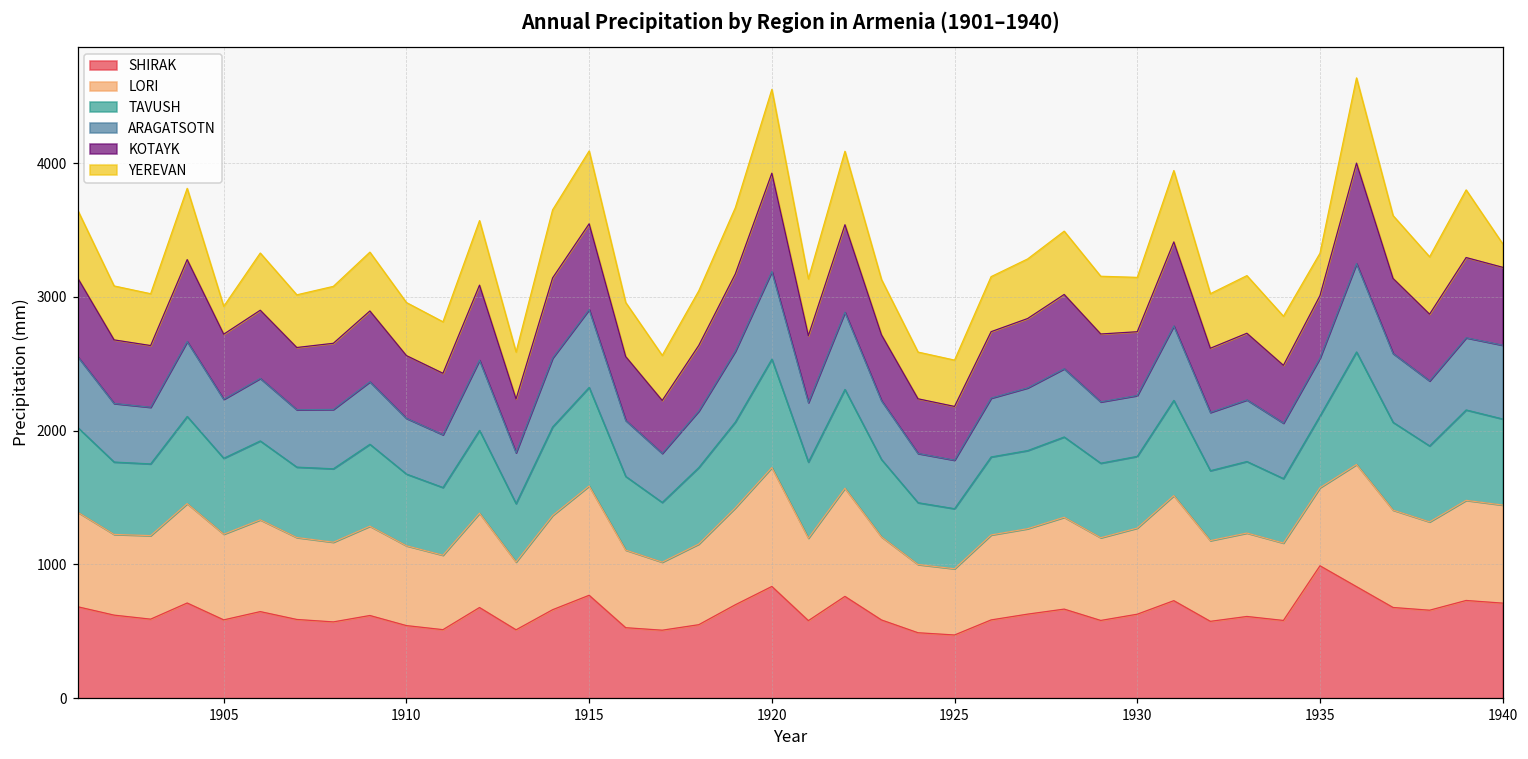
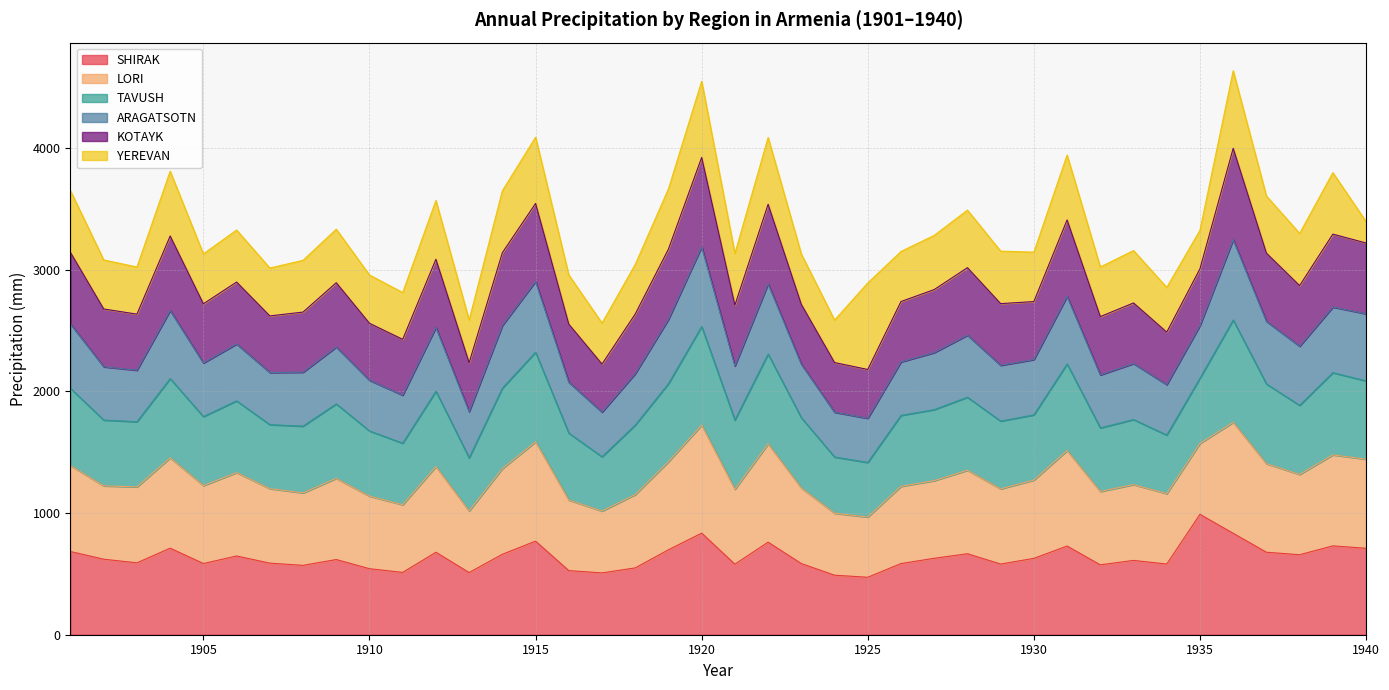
YEREVAN, 1905: 210 -> 410
YEREVAN, 1925: 350 -> 710
